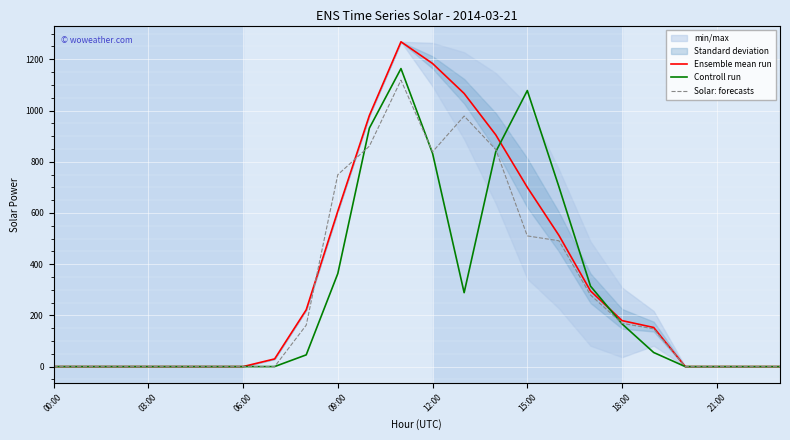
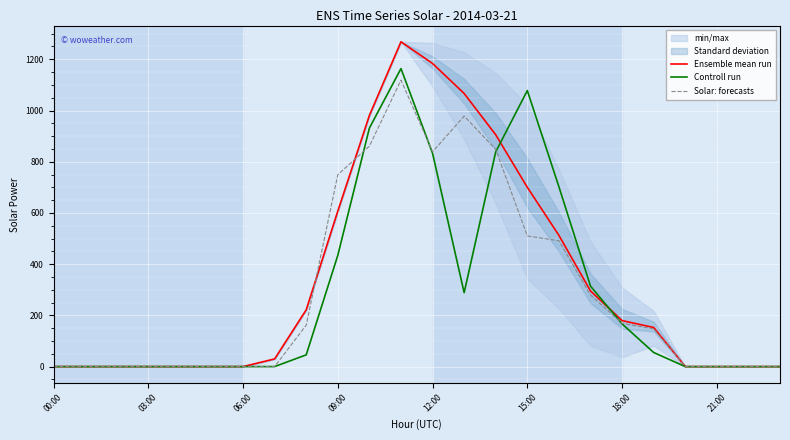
Controll run, 09:00: 360 -> 430
